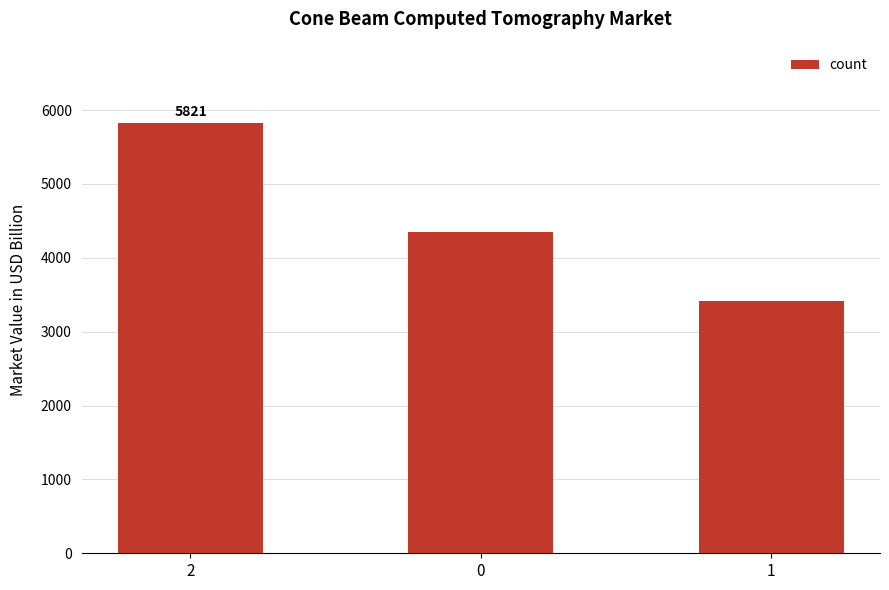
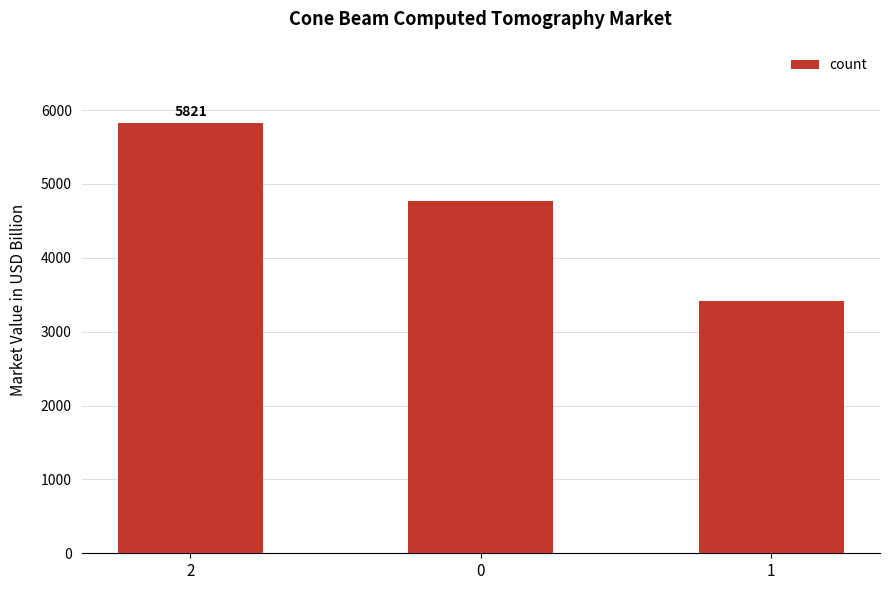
0: 4400 -> 4800
